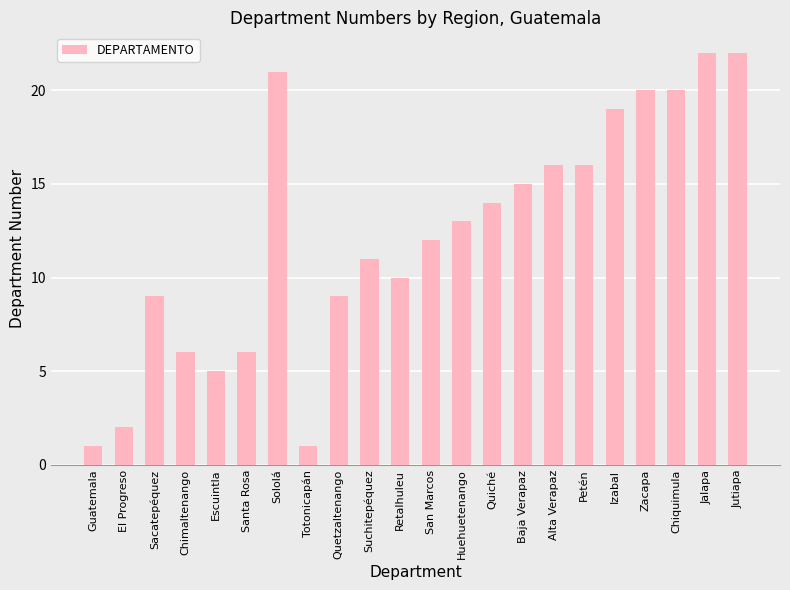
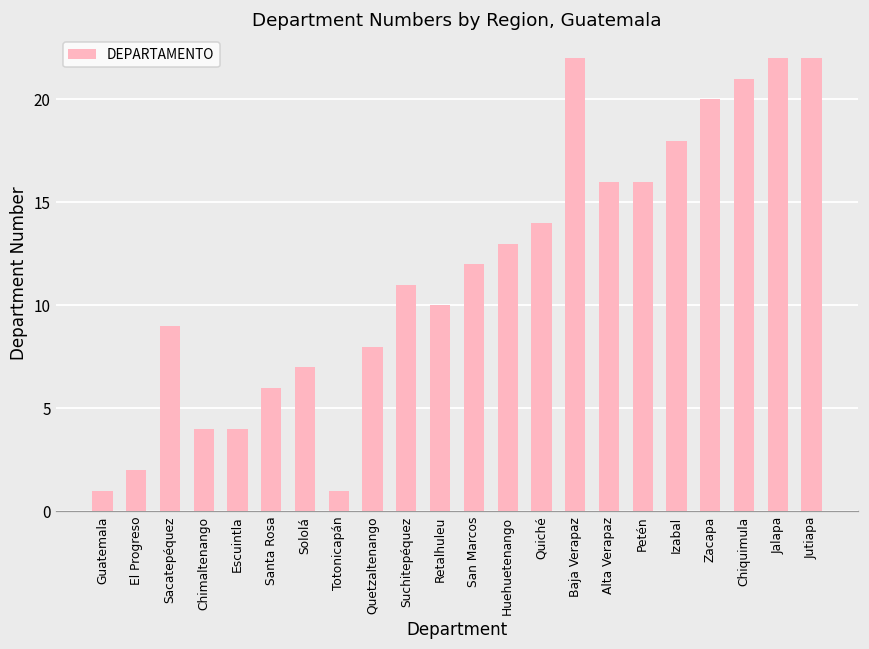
Chimaltenango: 6 -> 4
Escuintla: 5 -> 4
Sololá: 21 -> 7
Quetzaltenango: 9 -> 8
Baja Verapaz: 15 -> 22
Izabal: 19 -> 18
Chiquimula: 20 -> 21
